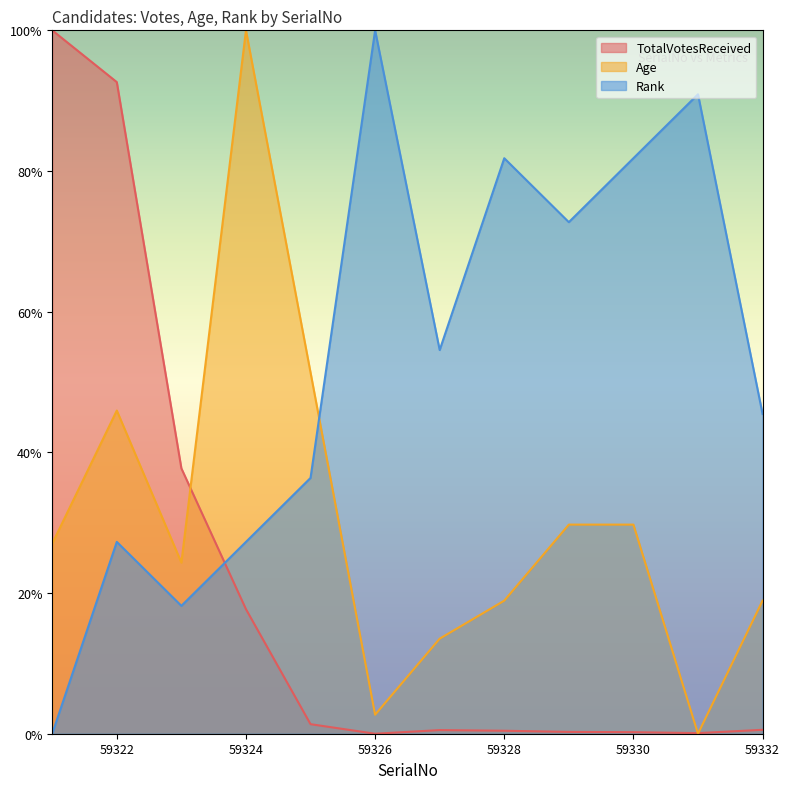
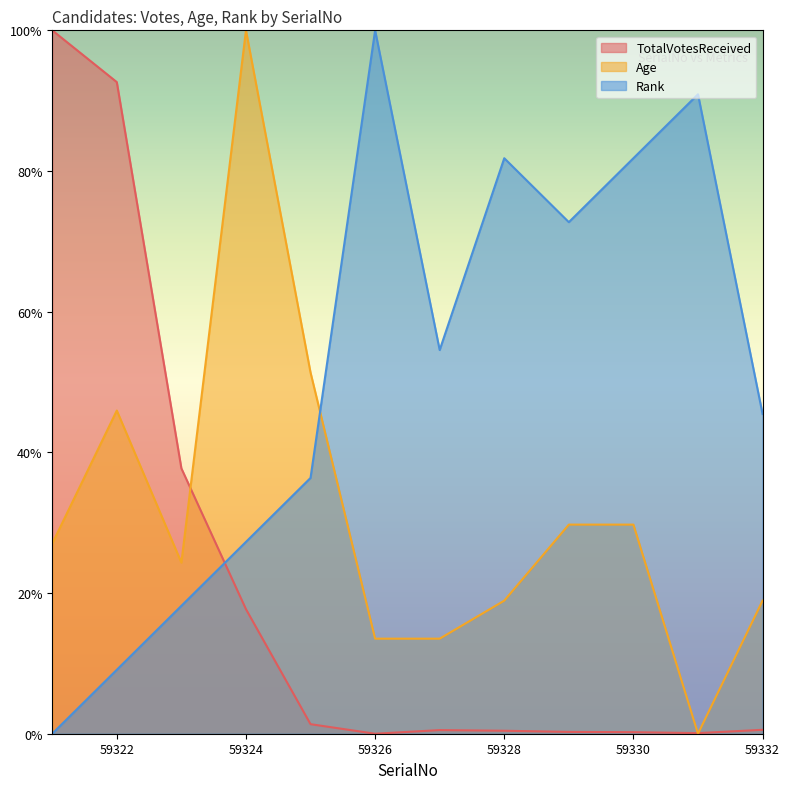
Rank, 59322: 27% -> 9%
Age, 59326: 3% -> 14%
